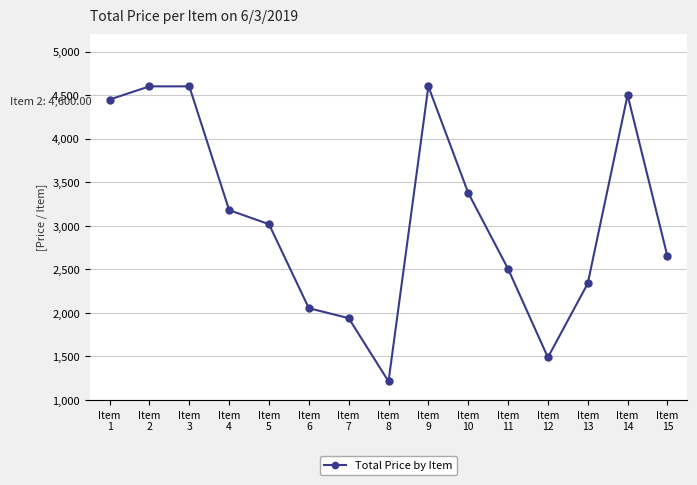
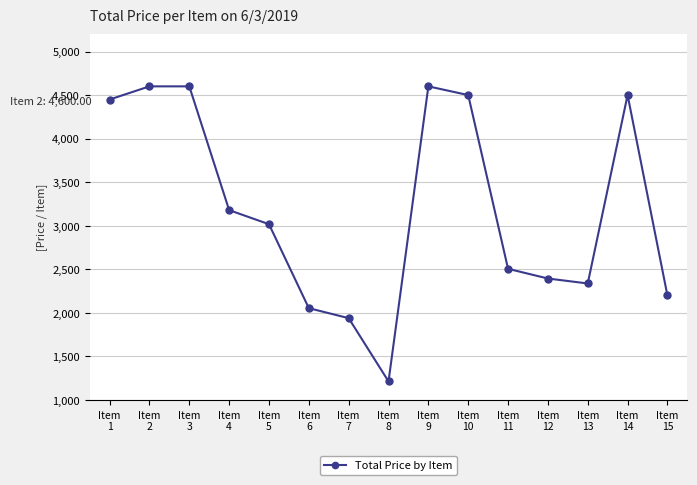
Item 10: 3,400 -> 4,500
Item 12: 1,500 -> 2,400
Item 15: 2,700 -> 2,200
